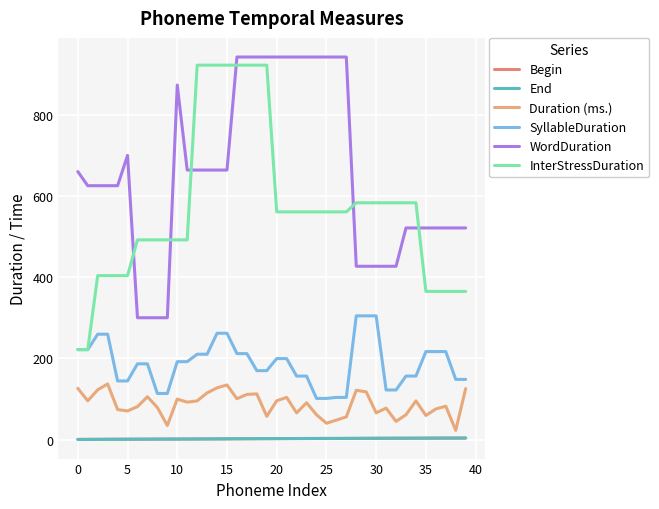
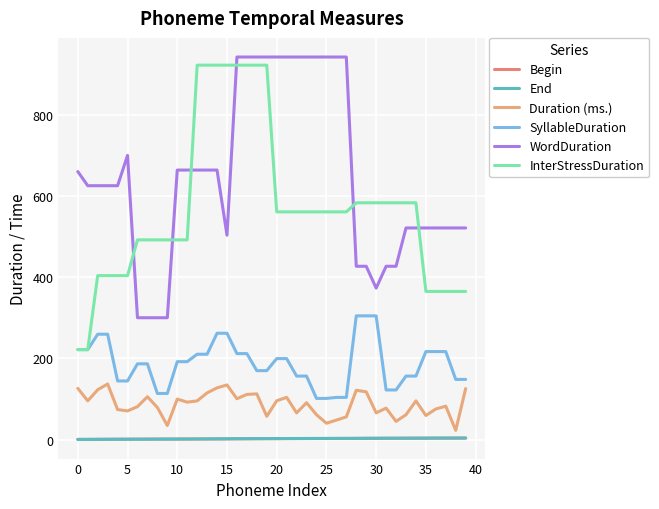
WordDuration, 10: 870 -> 660
WordDuration, 15: 660 -> 500
WordDuration, 30: 430 -> 370
